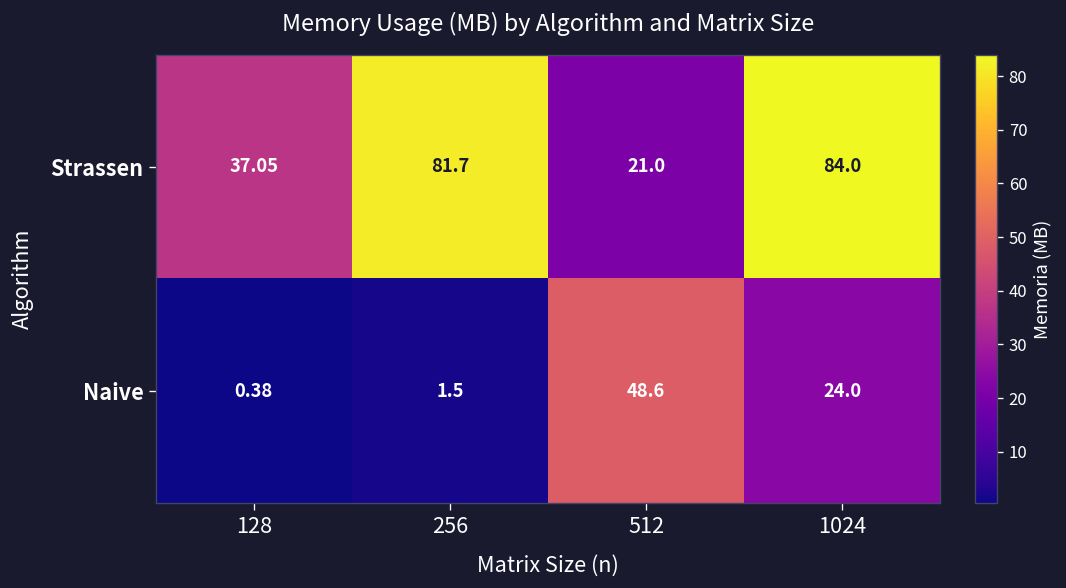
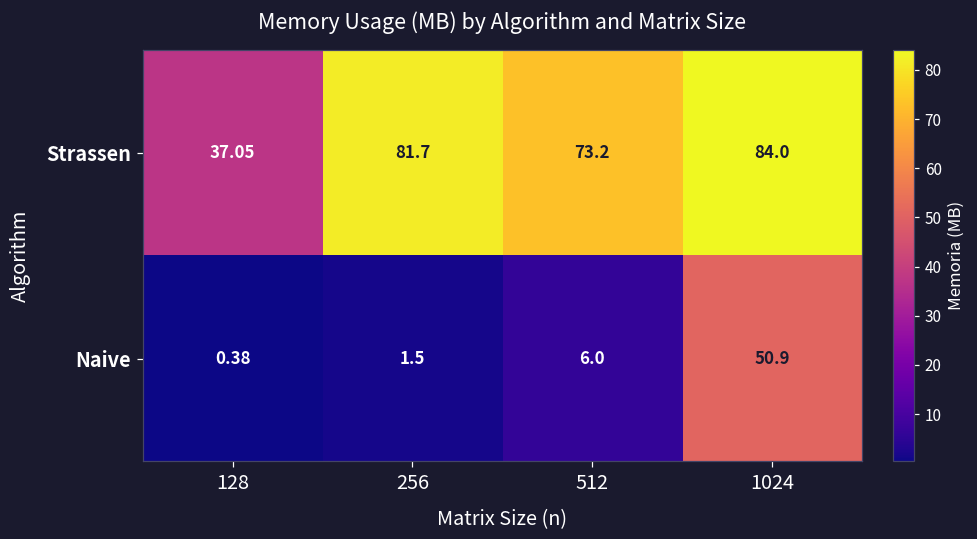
Strassen, 512: 21.0 -> 73.2
Naive, 512: 48.6 -> 6.0
Naive, 1024: 24.0 -> 50.9
